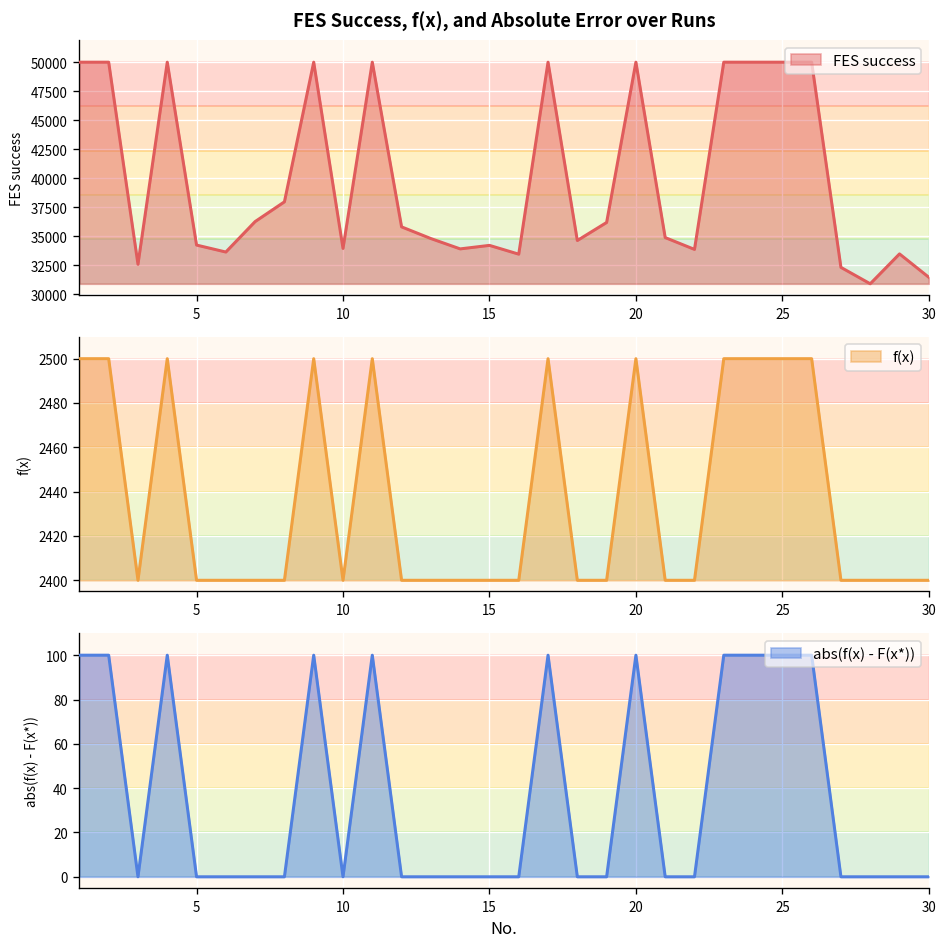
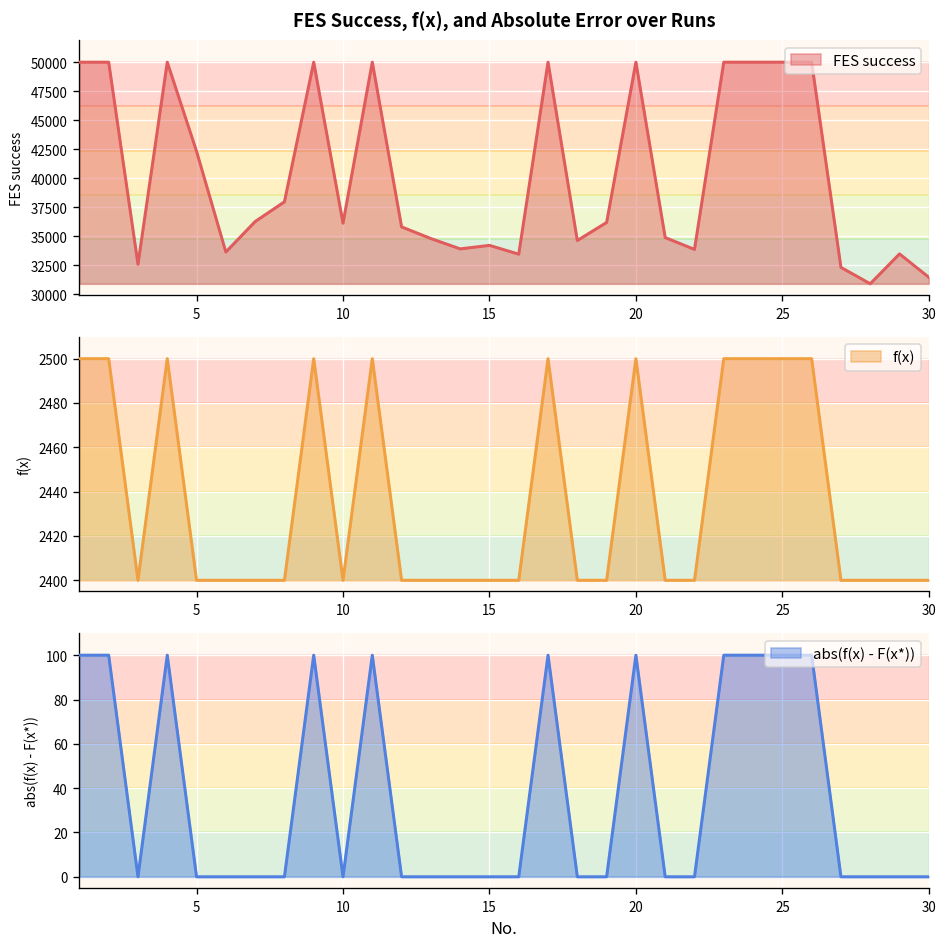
FES Success, f(x), and Absolute Error over Runs, 5: 34000 -> 42000
FES Success, f(x), and Absolute Error over Runs, 10: 34000 -> 36000
